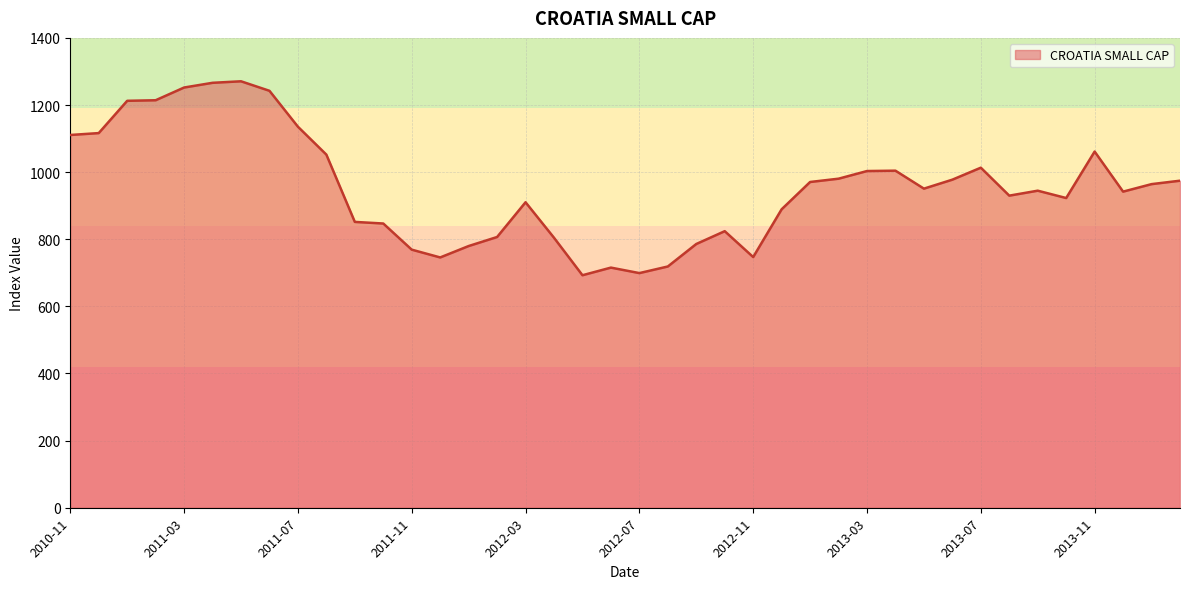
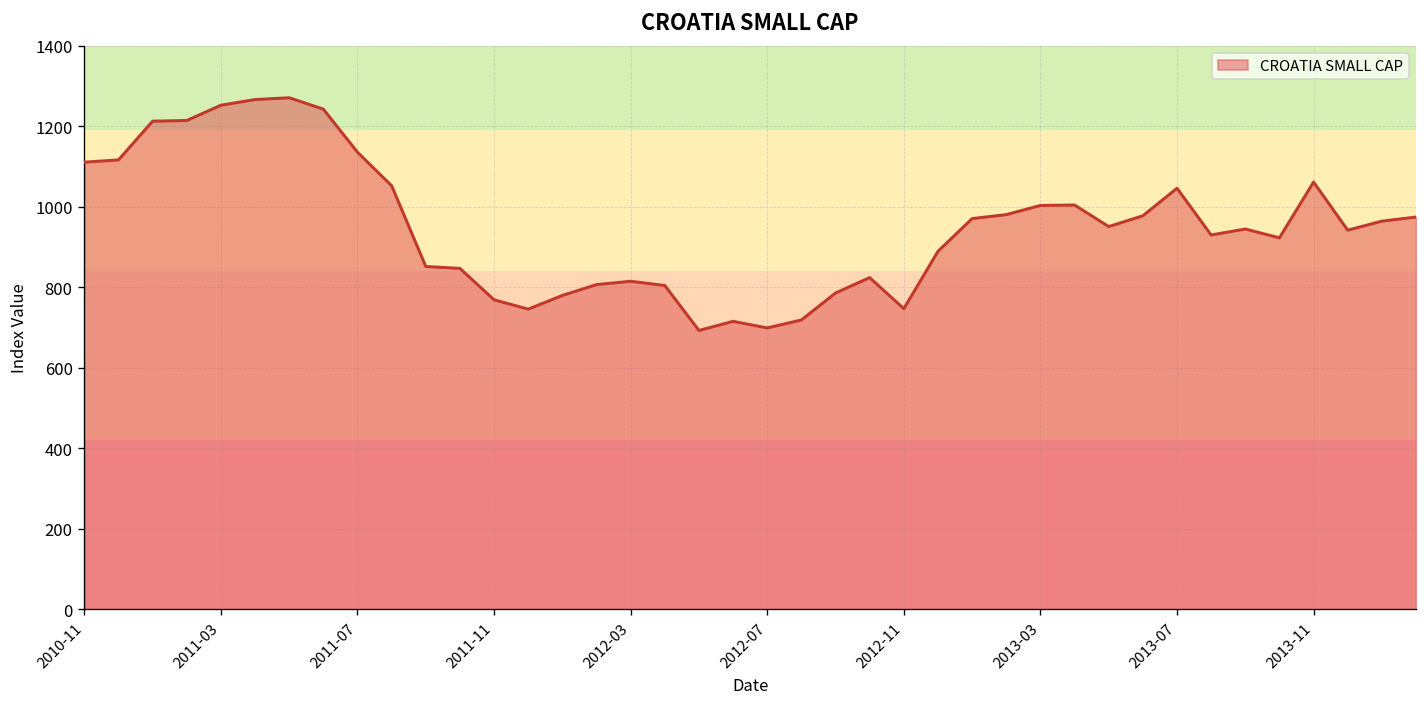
2012-03: 910 -> 810
2013-07: 1010 -> 1050
